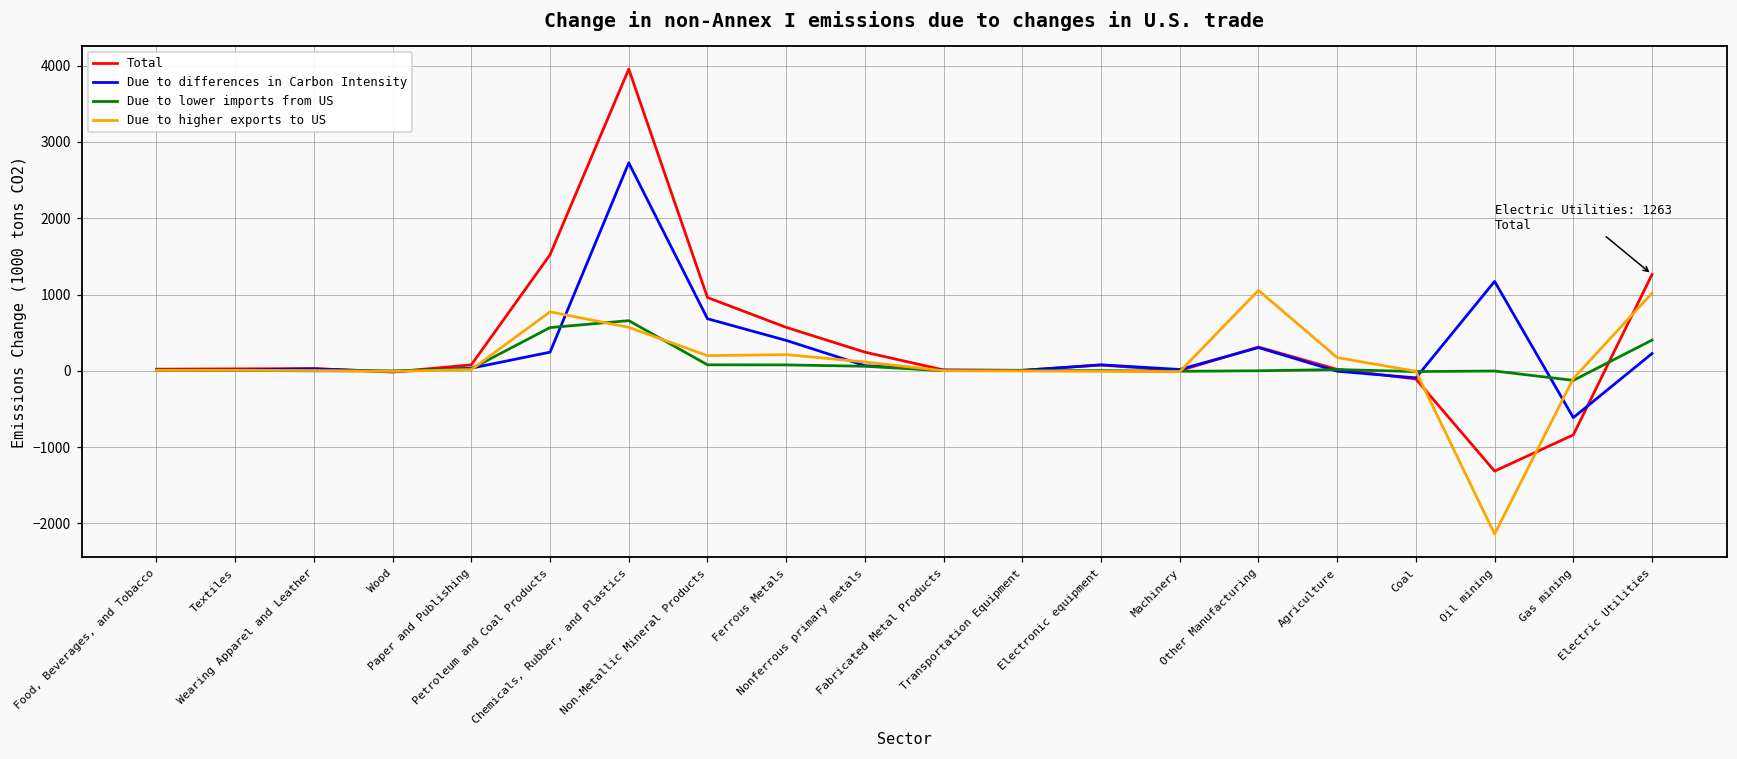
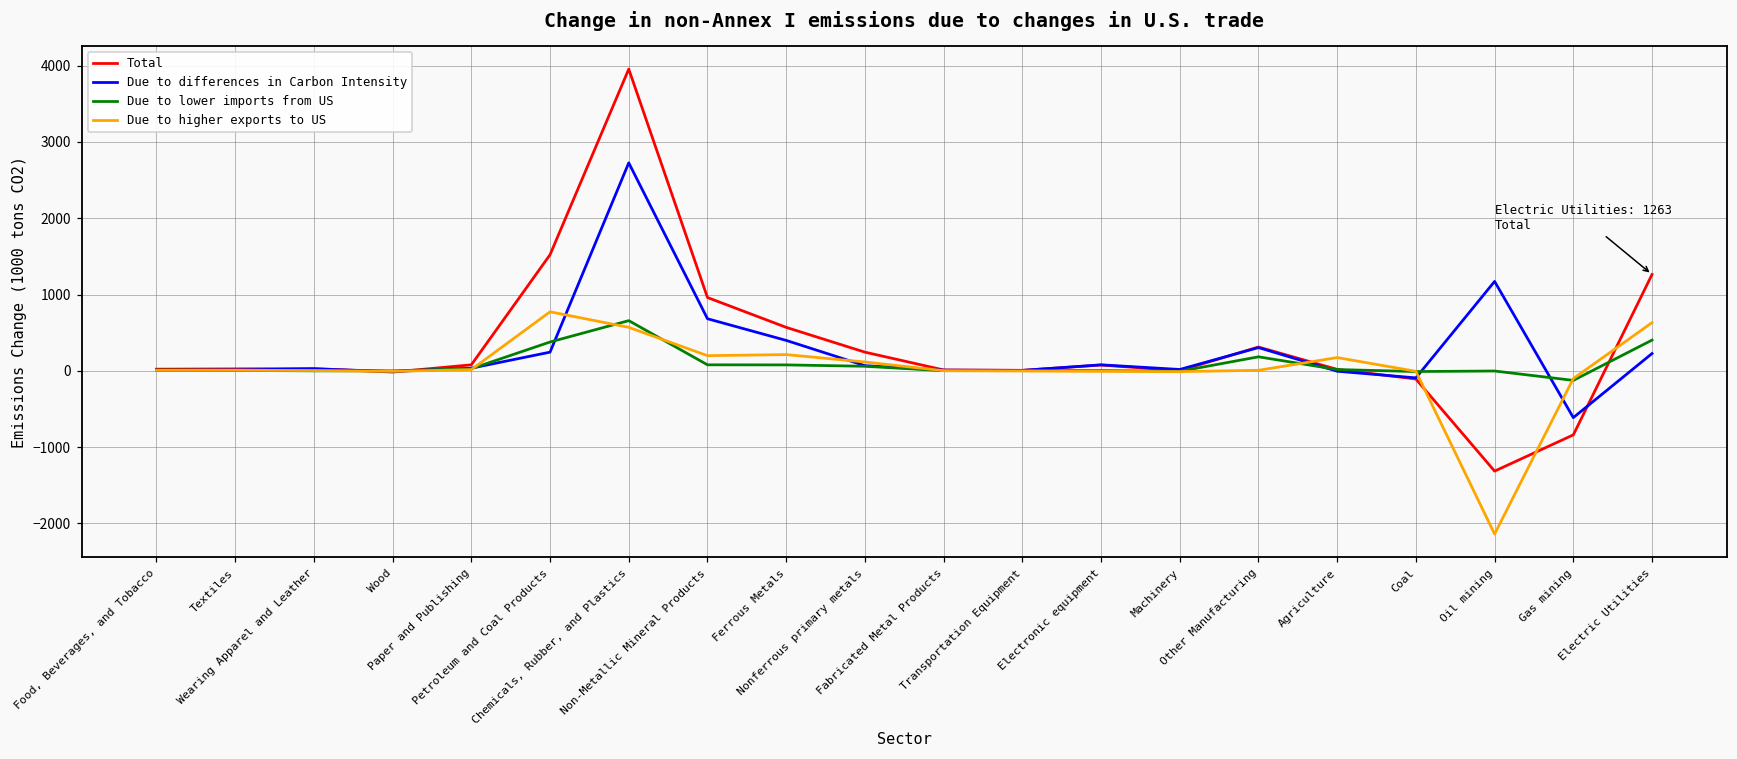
Due to lower imports from US, Petroleum and Coal Products: 600 -> 400
Due to lower imports from US, Other Manufacturing: 0 -> 200
Due to higher exports to US, Other Manufacturing: 1100 -> 0
Due to higher exports to US, Electric Utilities: 1000 -> 600
